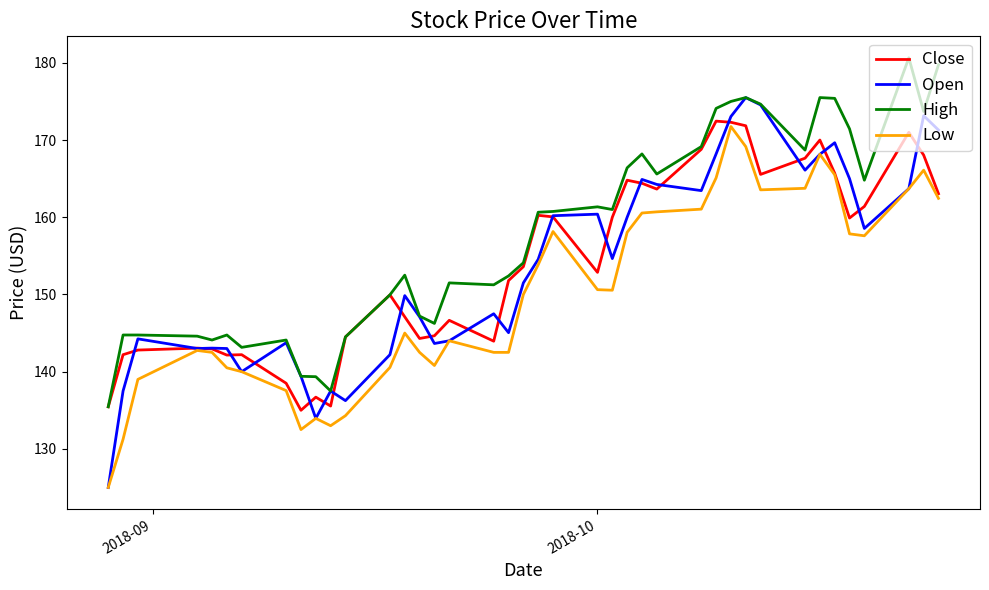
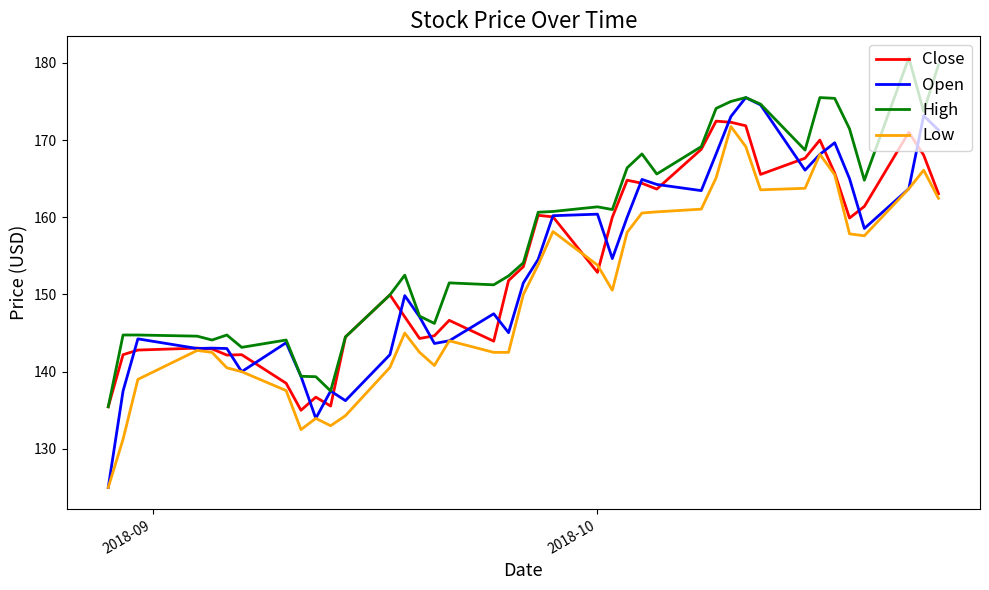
Low, 2018-10: 151 -> 154
